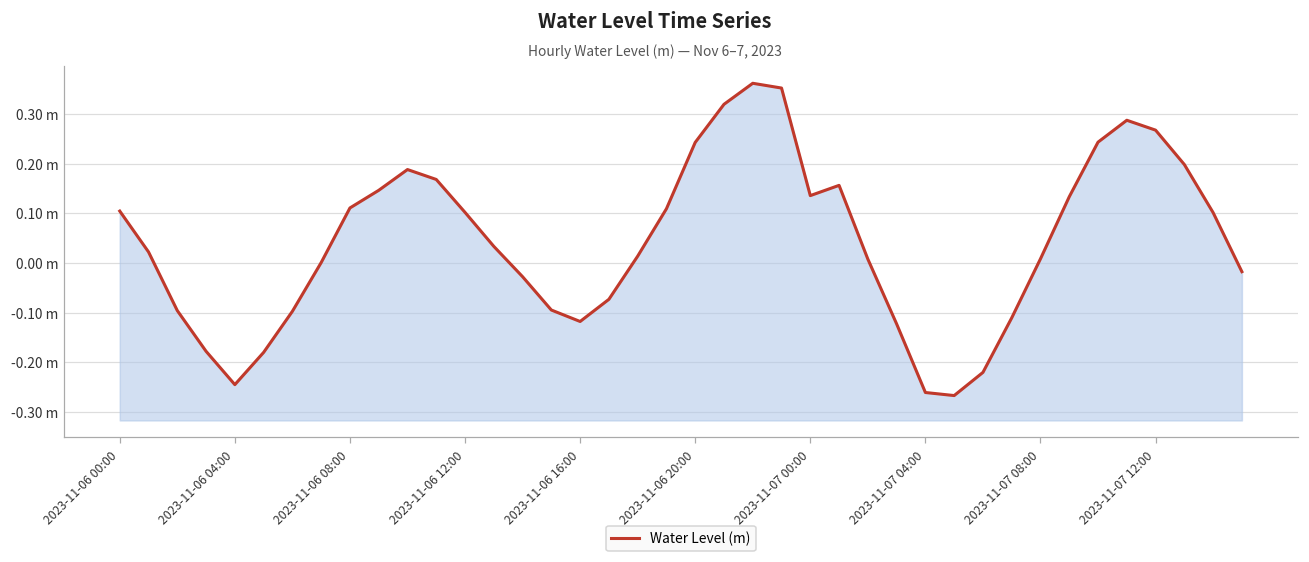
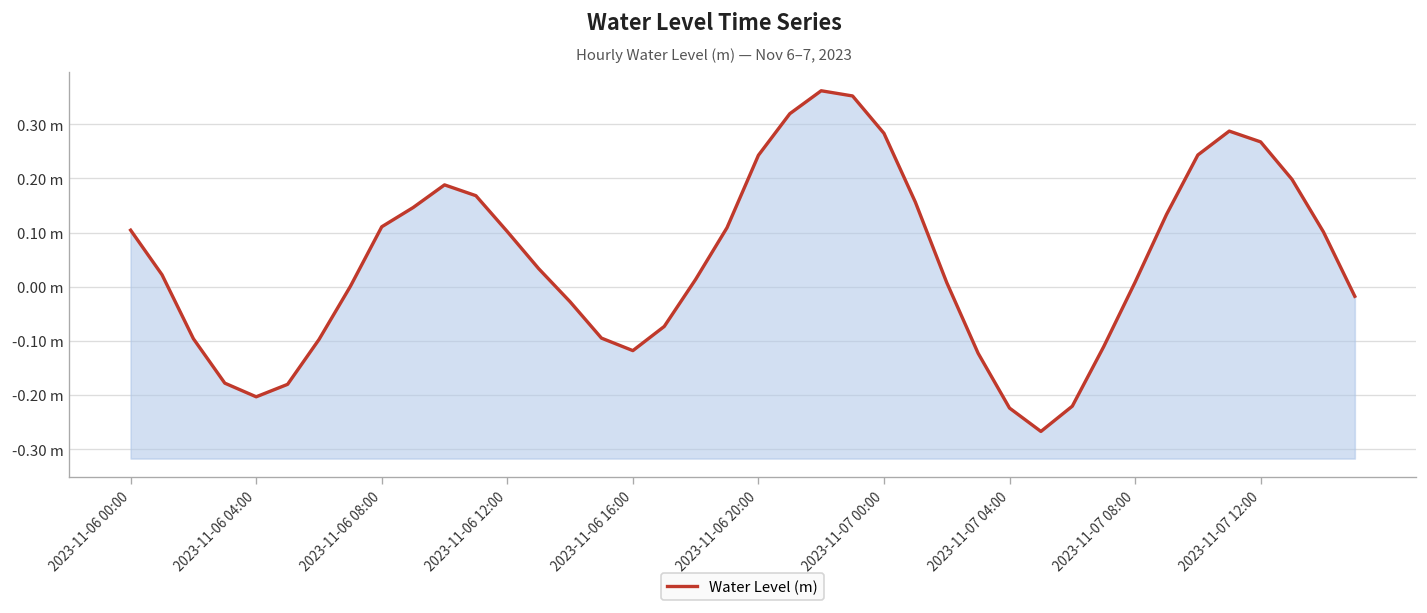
2023-11-06 04:00: -0.25 m -> -0.20 m
2023-11-07 00:00: 0.14 m -> 0.28 m
2023-11-07 04:00: -0.26 m -> -0.22 m
